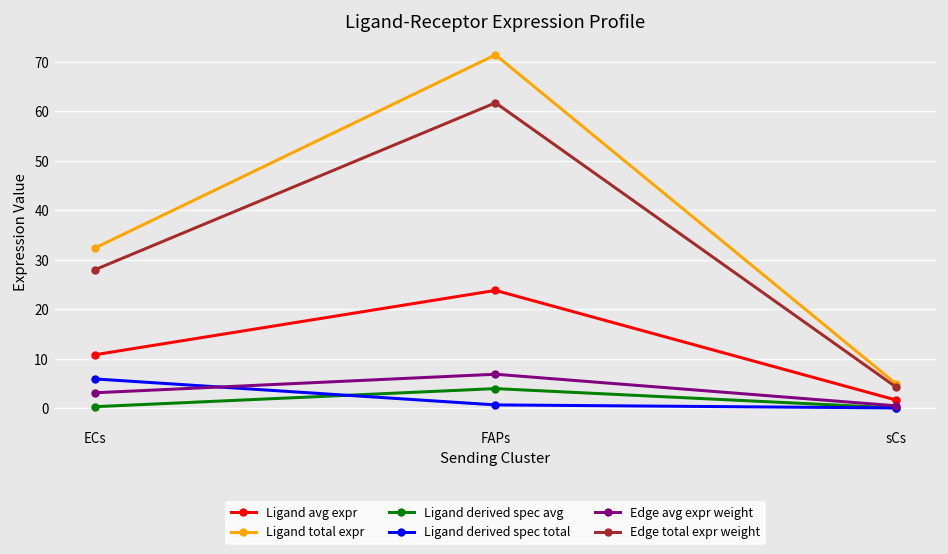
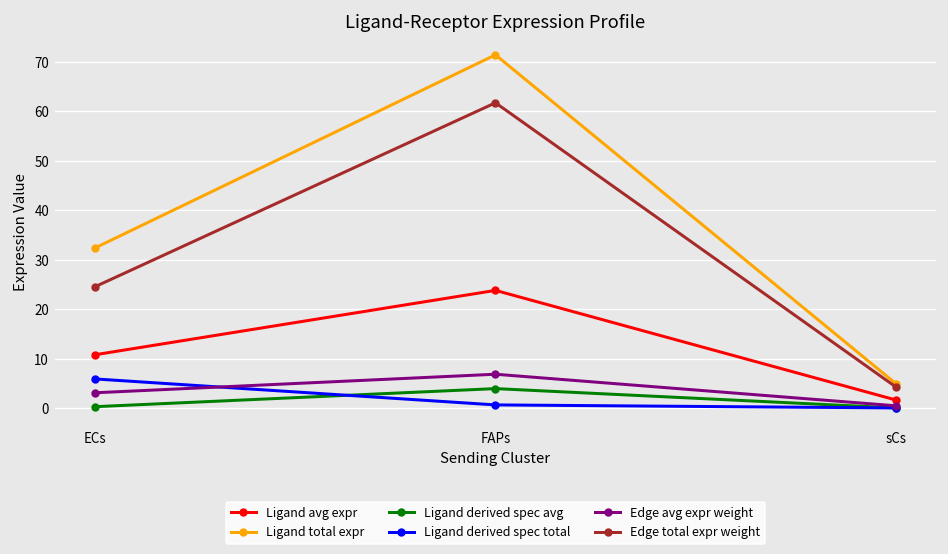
Edge total expr weight, ECs: 28 -> 25
